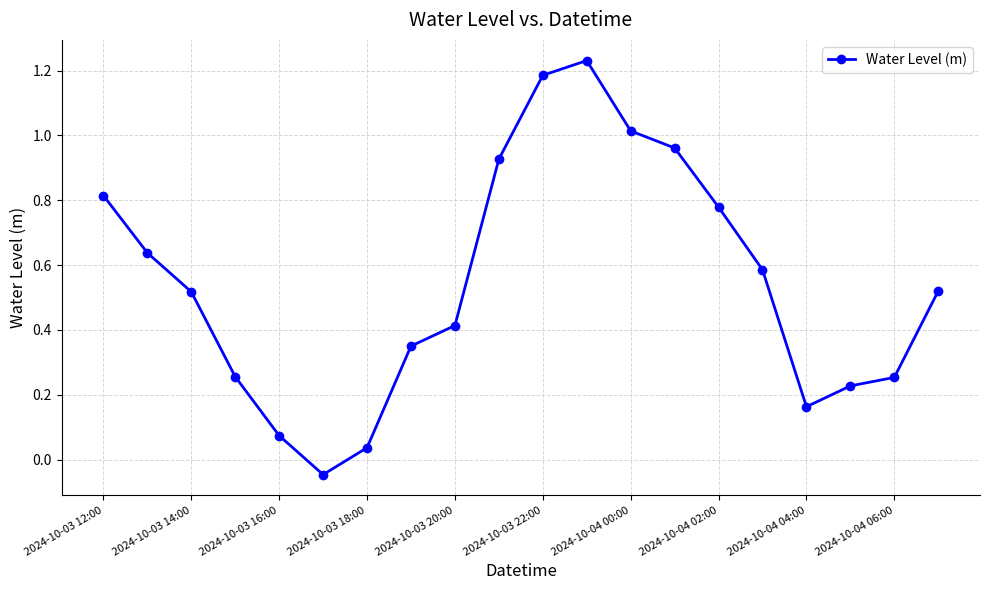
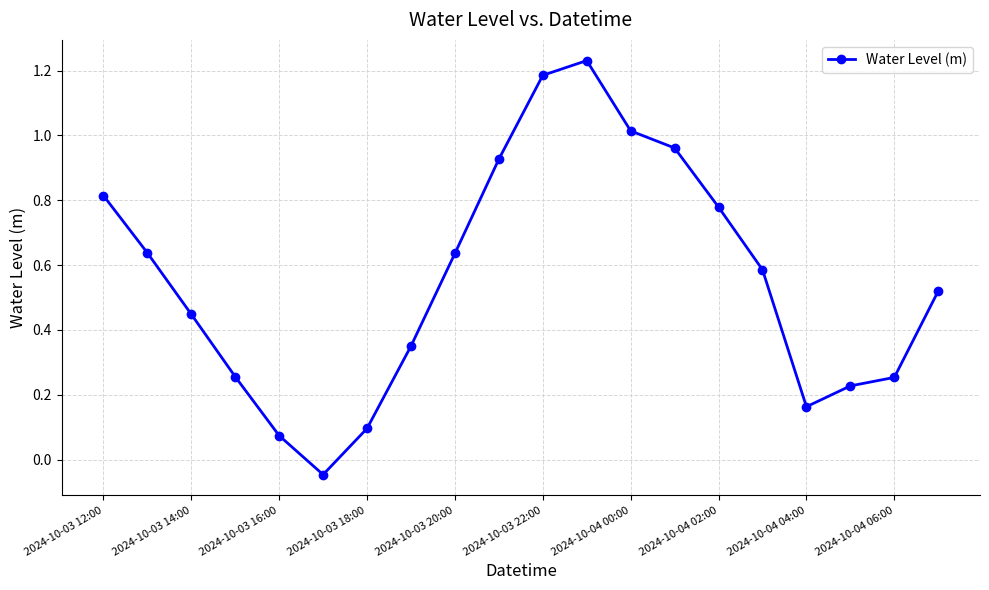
2024-10-03 14:00: 0.52 -> 0.45
2024-10-03 18:00: 0.04 -> 0.10
2024-10-03 20:00: 0.41 -> 0.64
